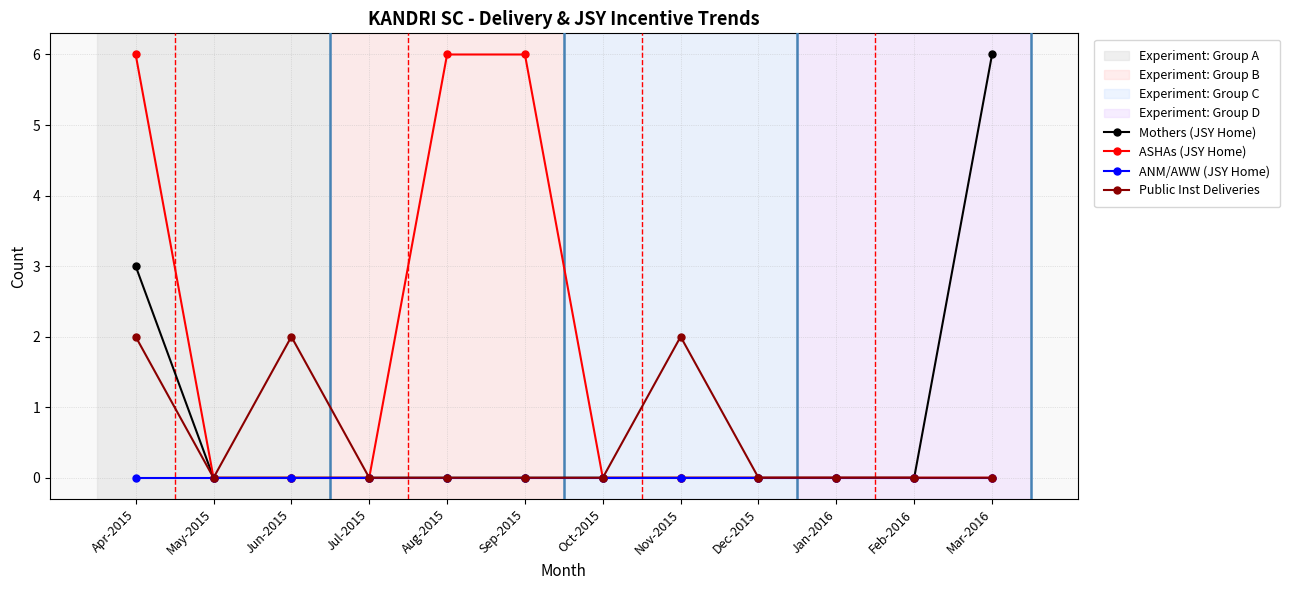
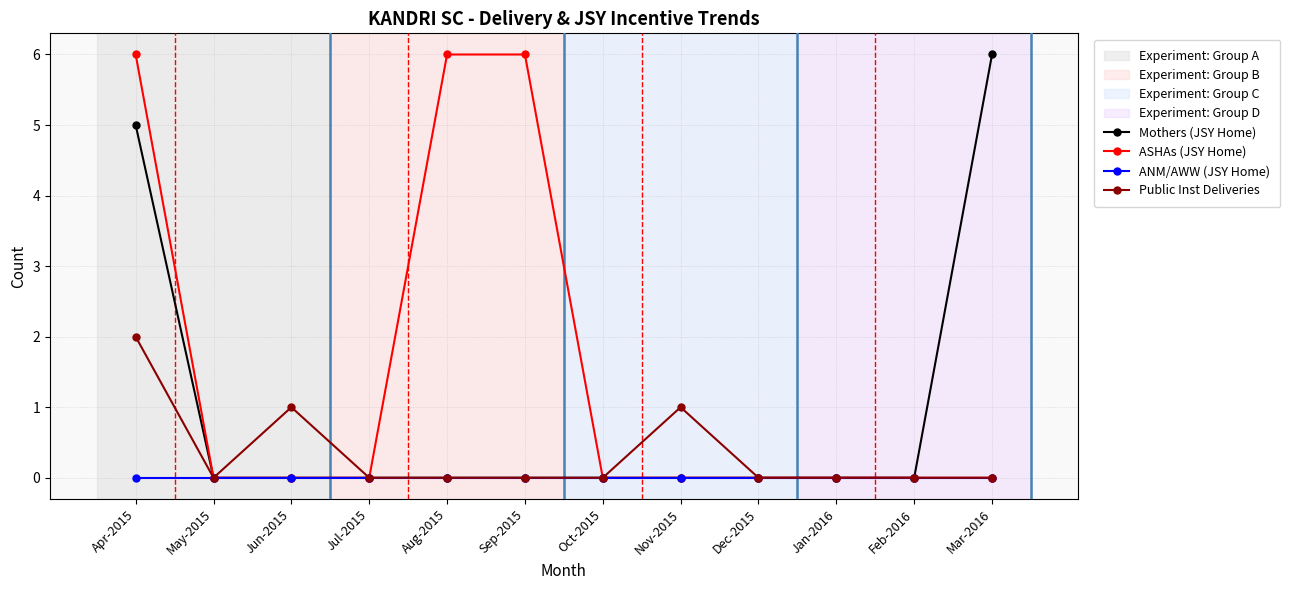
Mothers (JSY Home), Apr-2015: 3 -> 5
Public Inst Deliveries, Jun-2015: 2 -> 1
Public Inst Deliveries, Nov-2015: 2 -> 1
